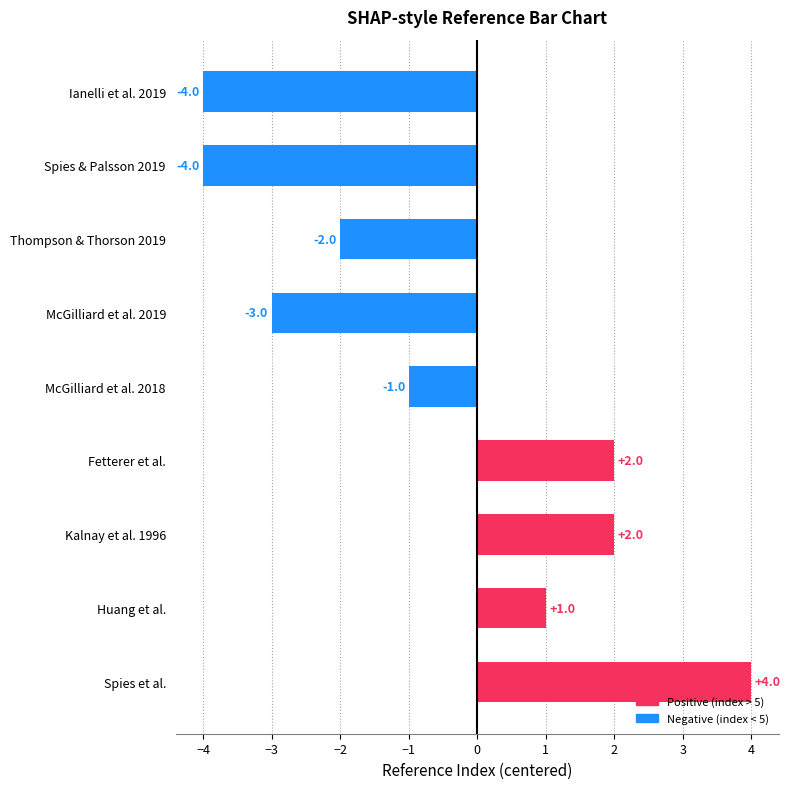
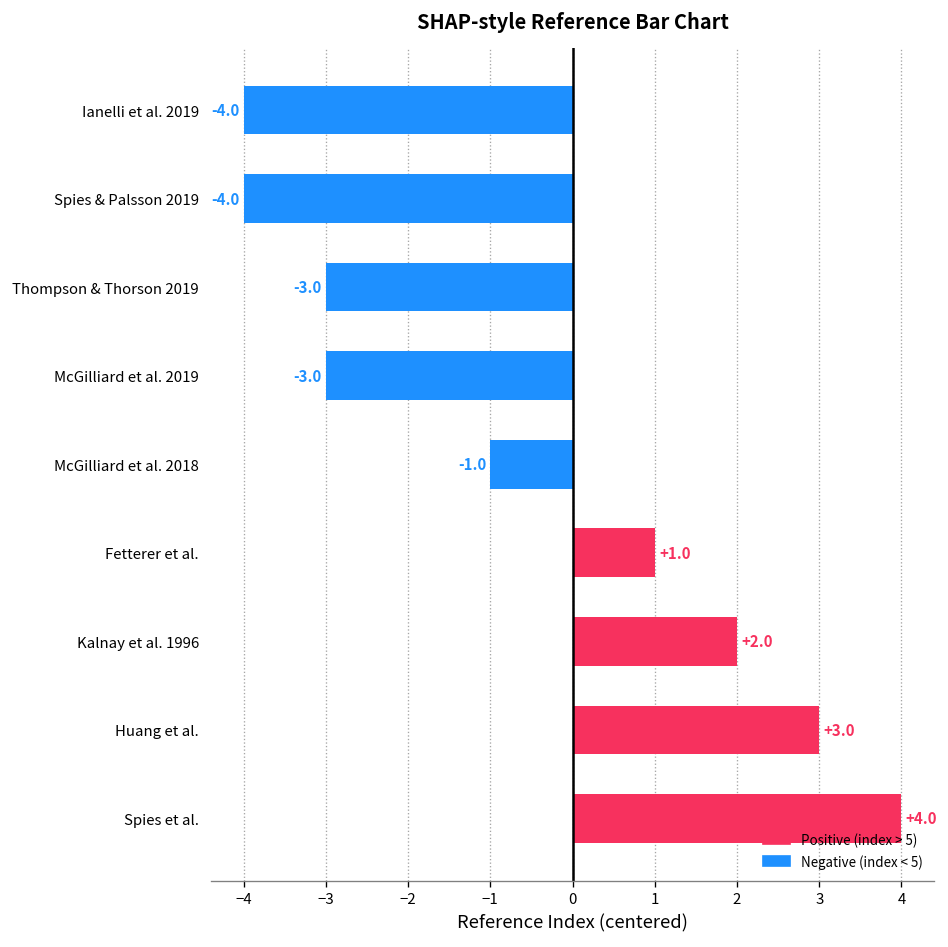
Thompson & Thorson 2019: -2.0 -> -3.0
Fetterer et al.: +2.0 -> +1.0
Huang et al.: +1.0 -> +3.0
